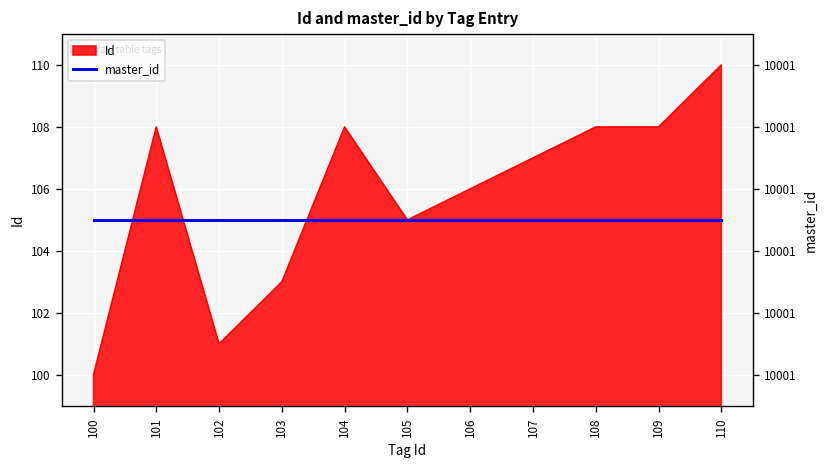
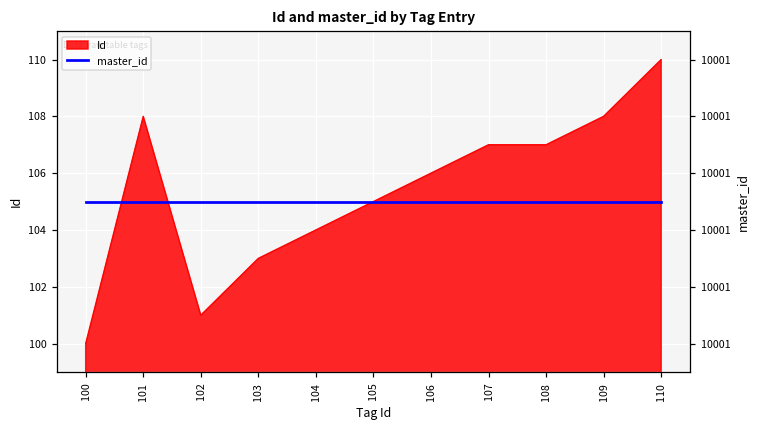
Id, 104: 108 -> 104
Id, 108: 108 -> 107
